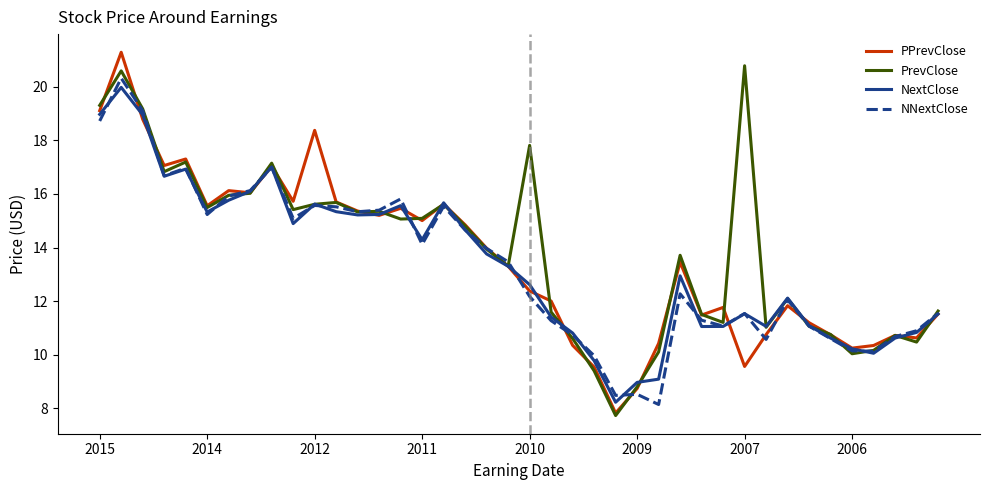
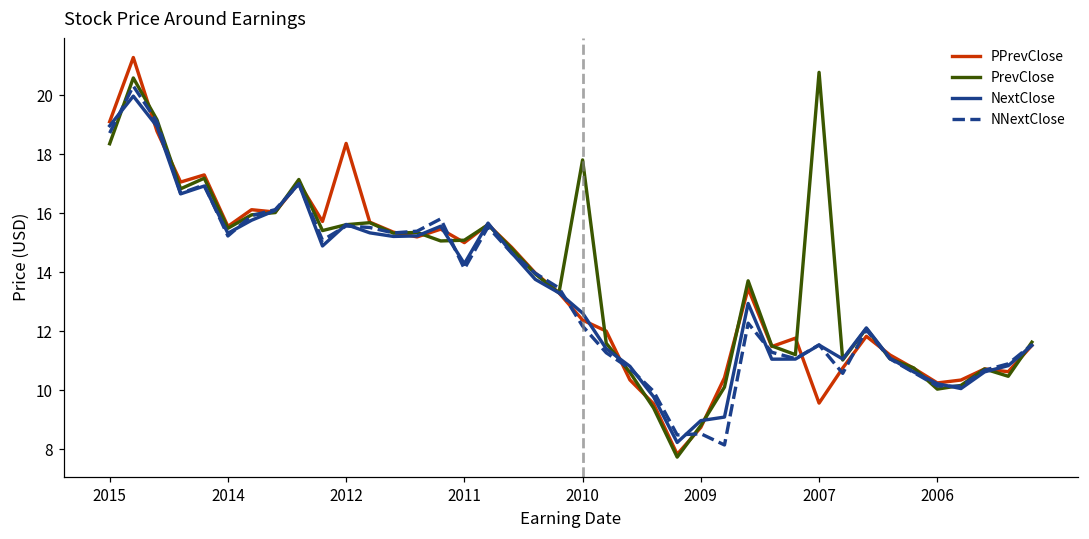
PrevClose, 2015: 19.3 -> 18.4
